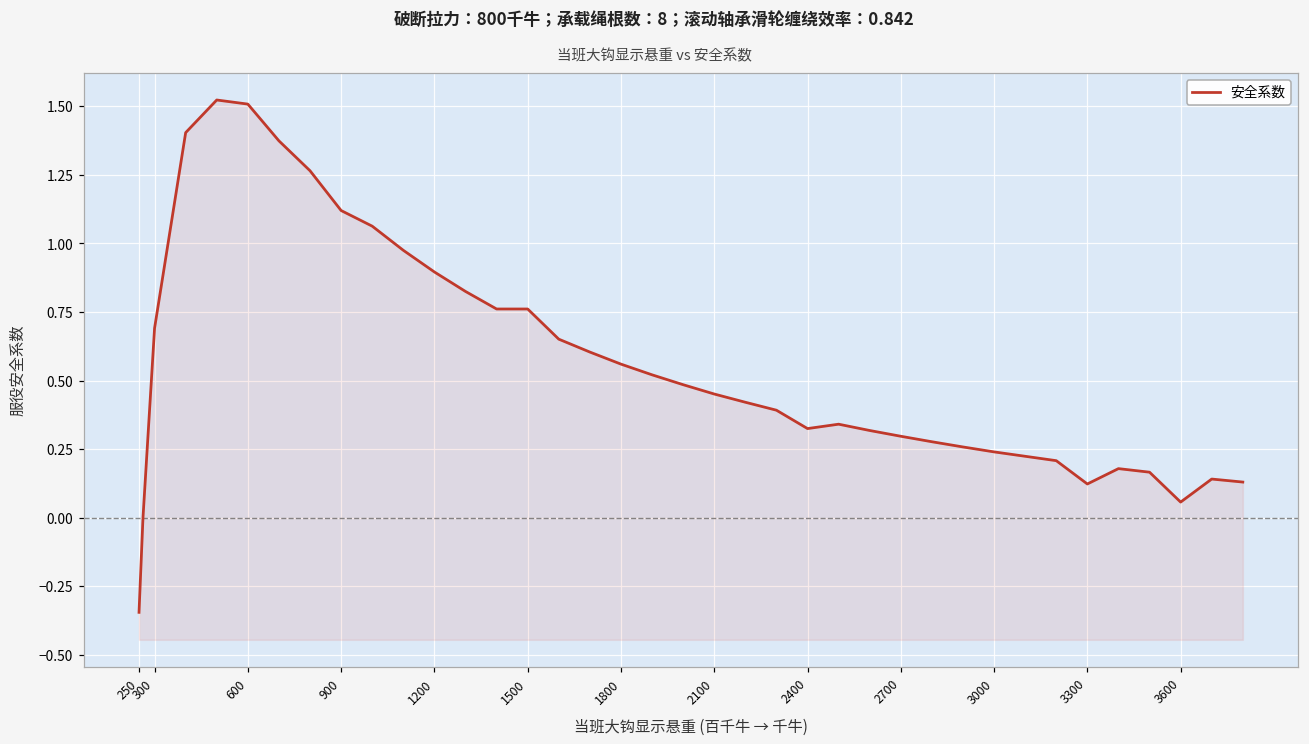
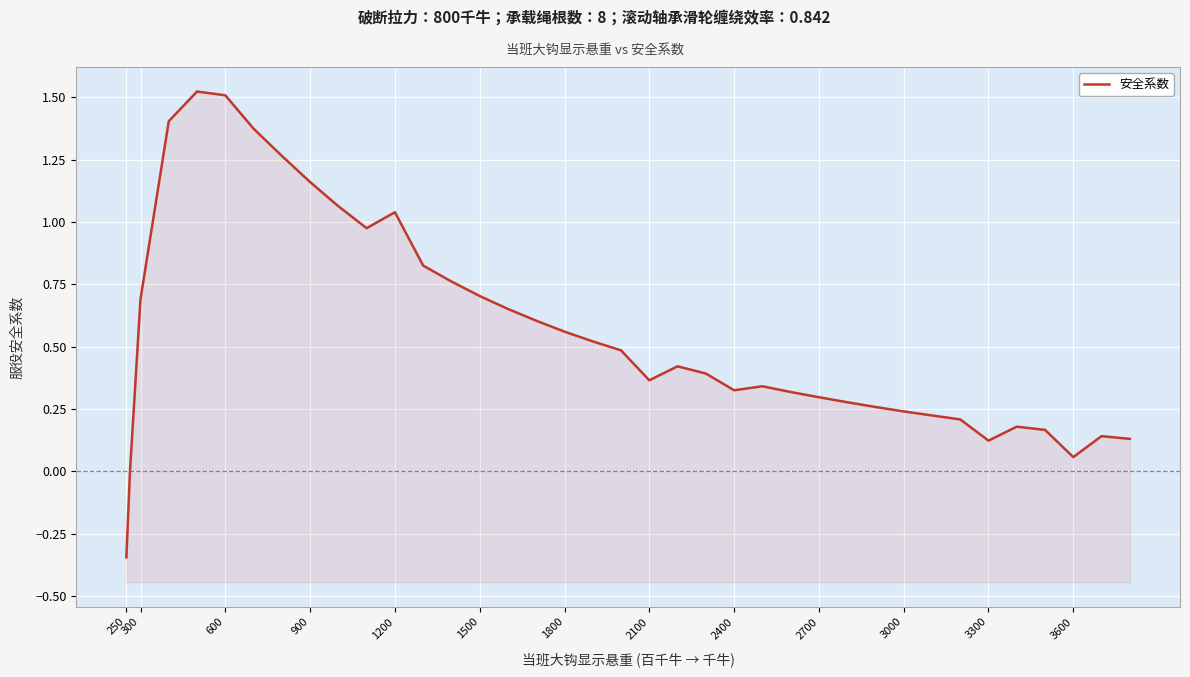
900: 1.12 -> 1.16
1200: 0.90 -> 1.04
1500: 0.76 -> 0.70
2100: 0.45 -> 0.37
